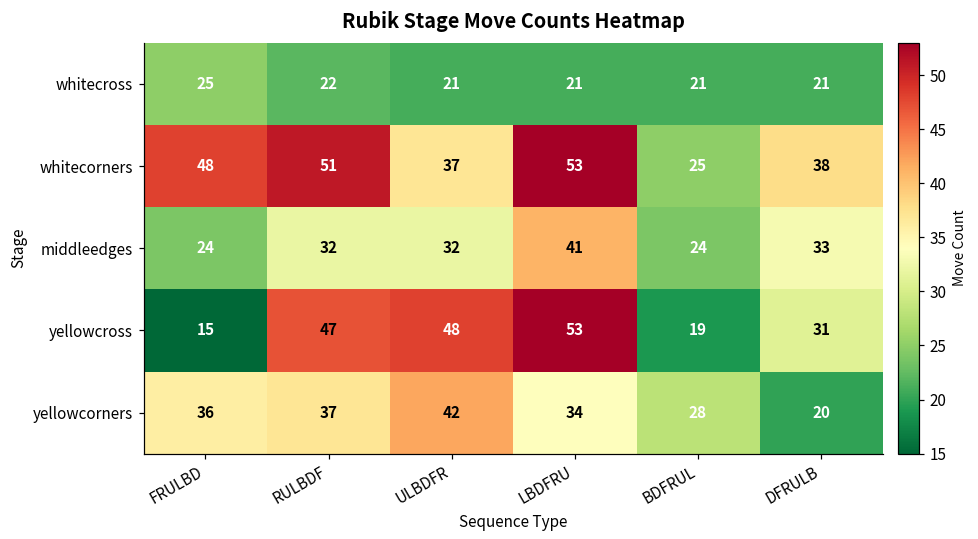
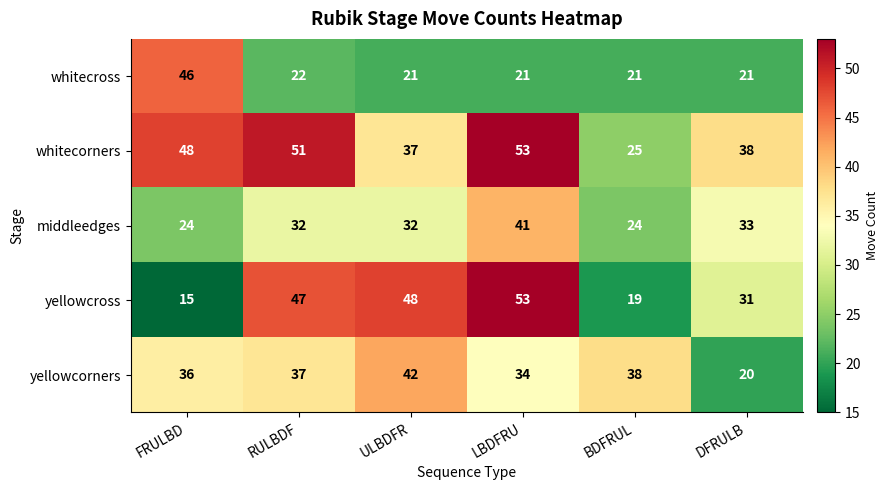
whitecross, FRULBD: 25 -> 46
yellowcorners, BDFRUL: 28 -> 38
